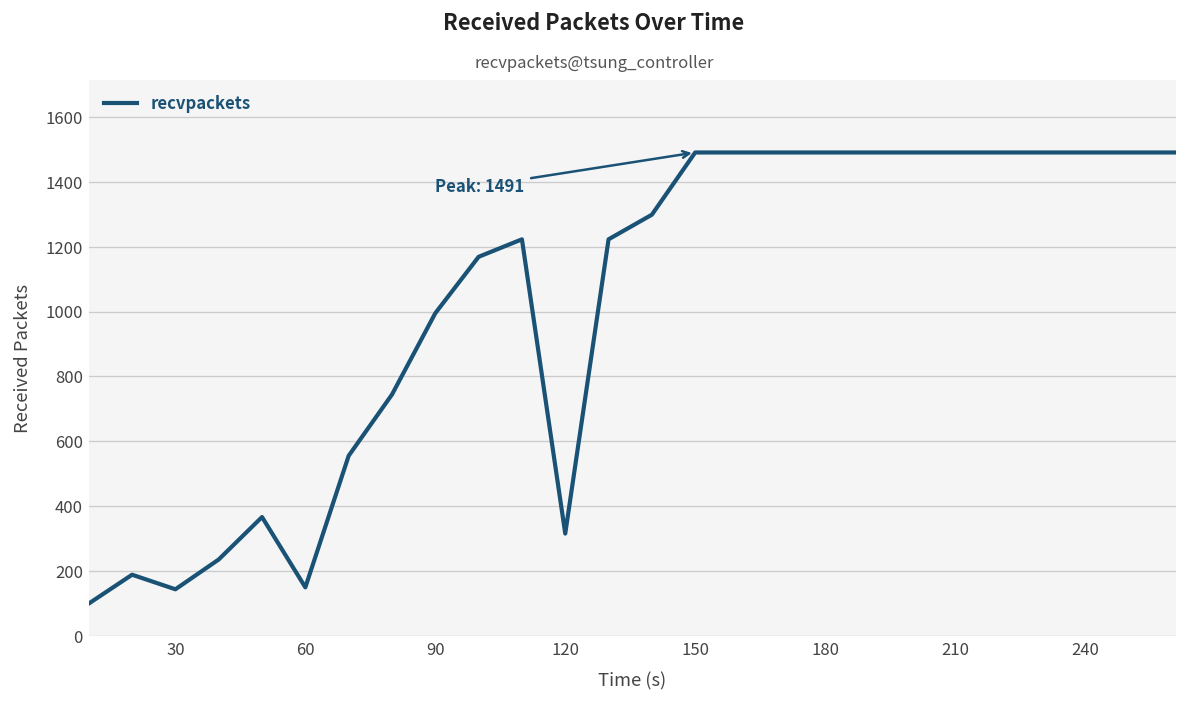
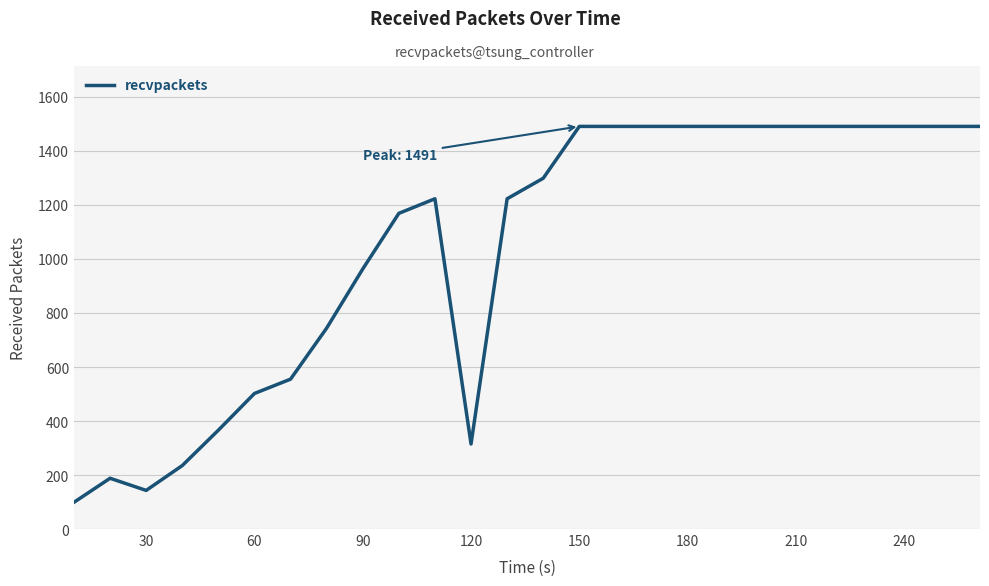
60: 150 -> 500
90: 1000 -> 960
